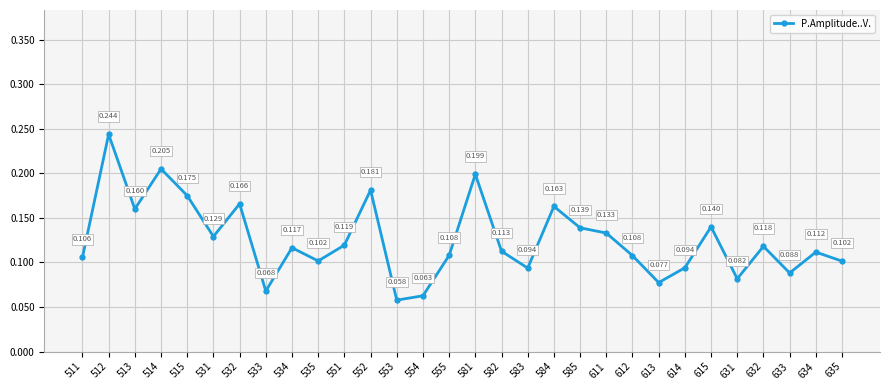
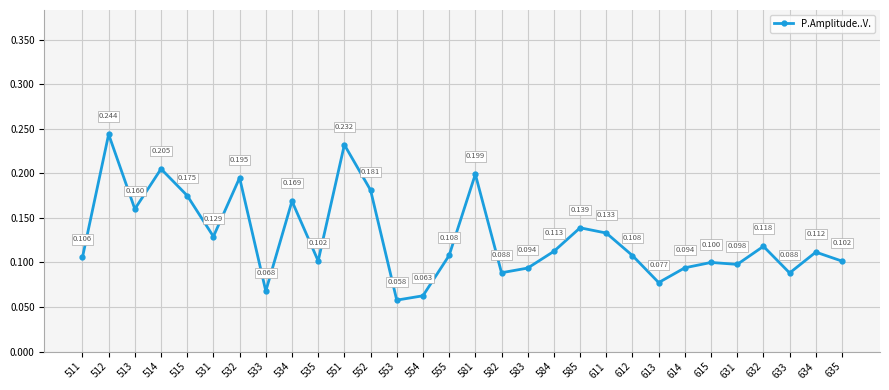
532: 0.166 -> 0.195
534: 0.117 -> 0.169
551: 0.119 -> 0.232
582: 0.113 -> 0.088
584: 0.163 -> 0.113
615: 0.140 -> 0.100
631: 0.082 -> 0.098
